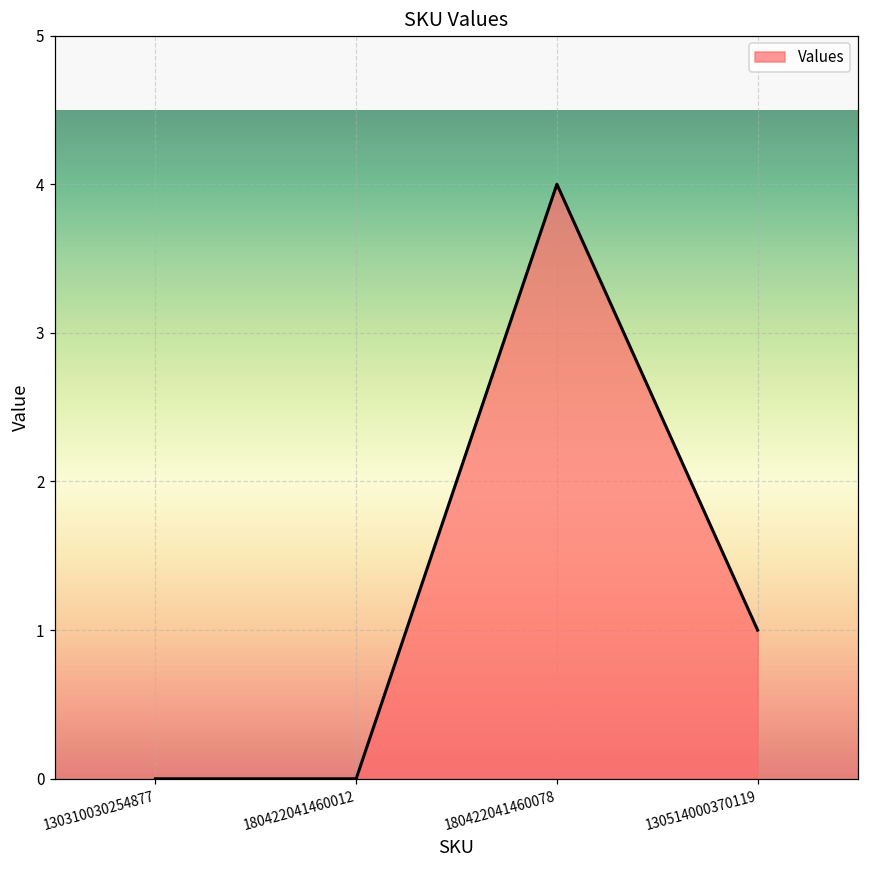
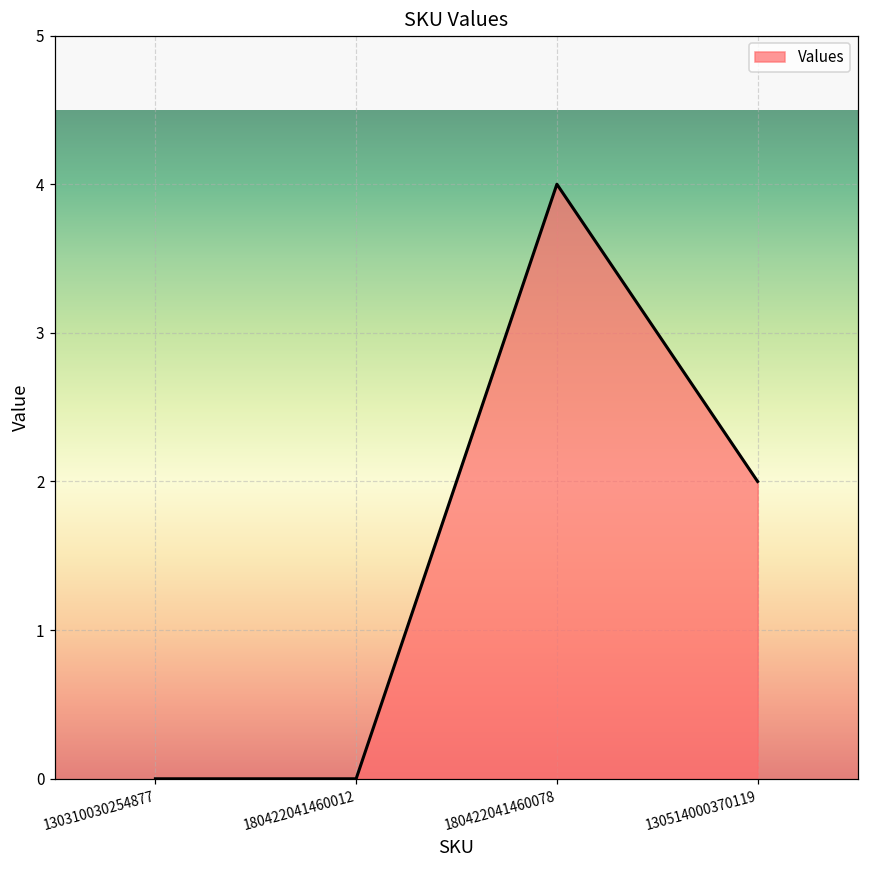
130514000370119: 1 -> 2
